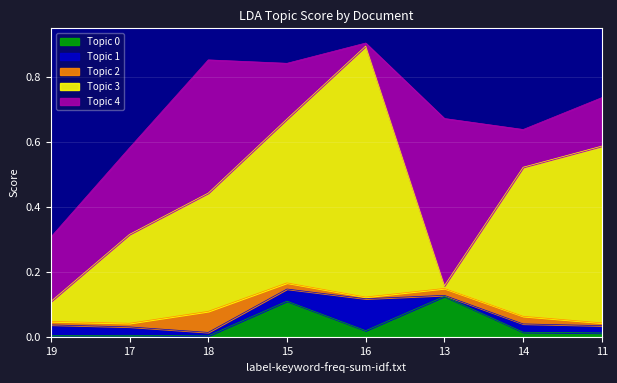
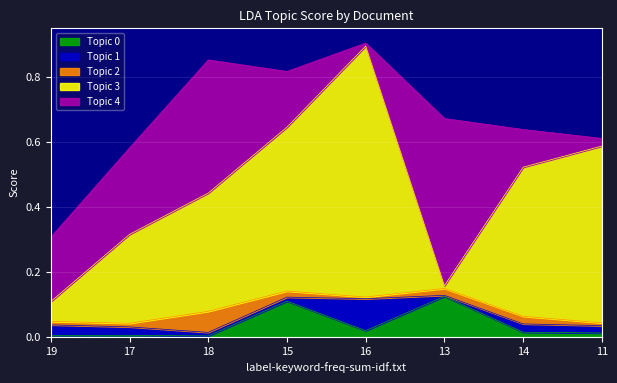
Topic 1, 15: 0.04 -> 0.01
Topic 4, 11: 0.15 -> 0.02
